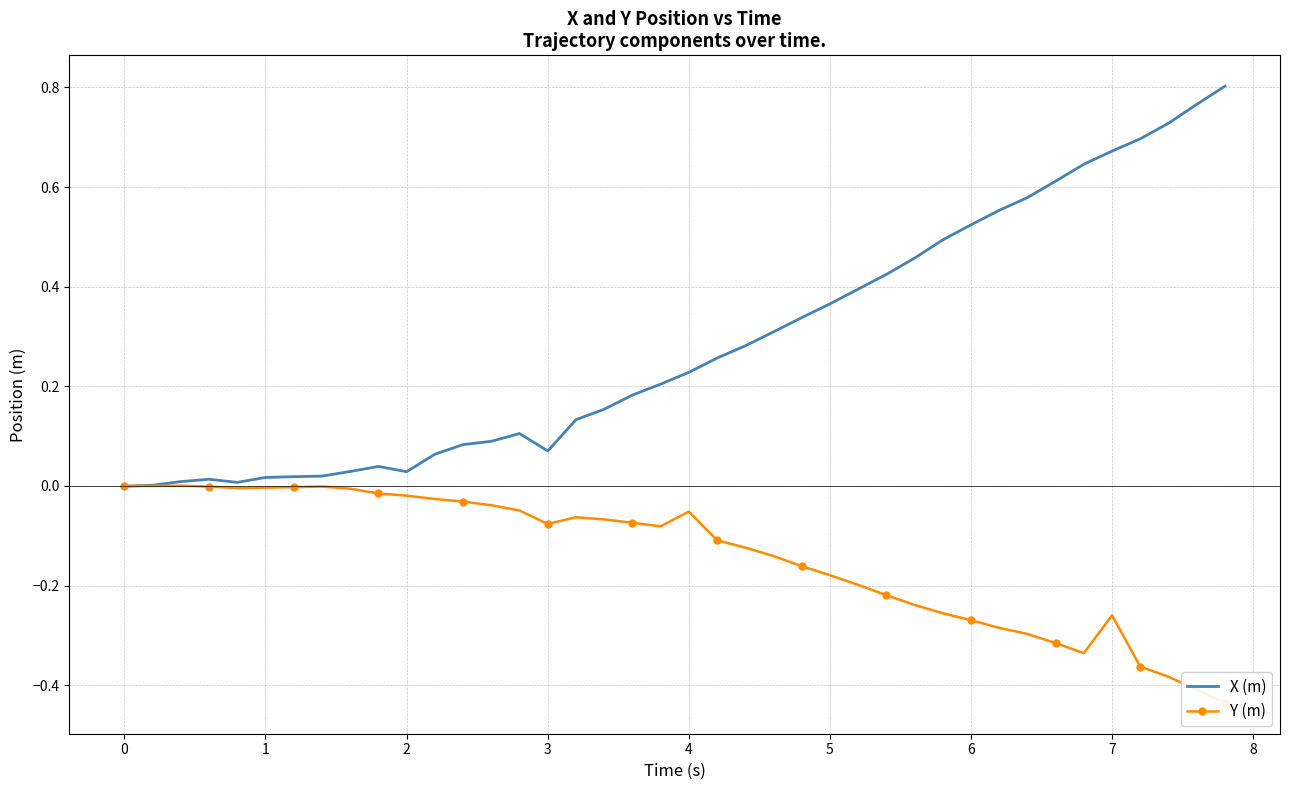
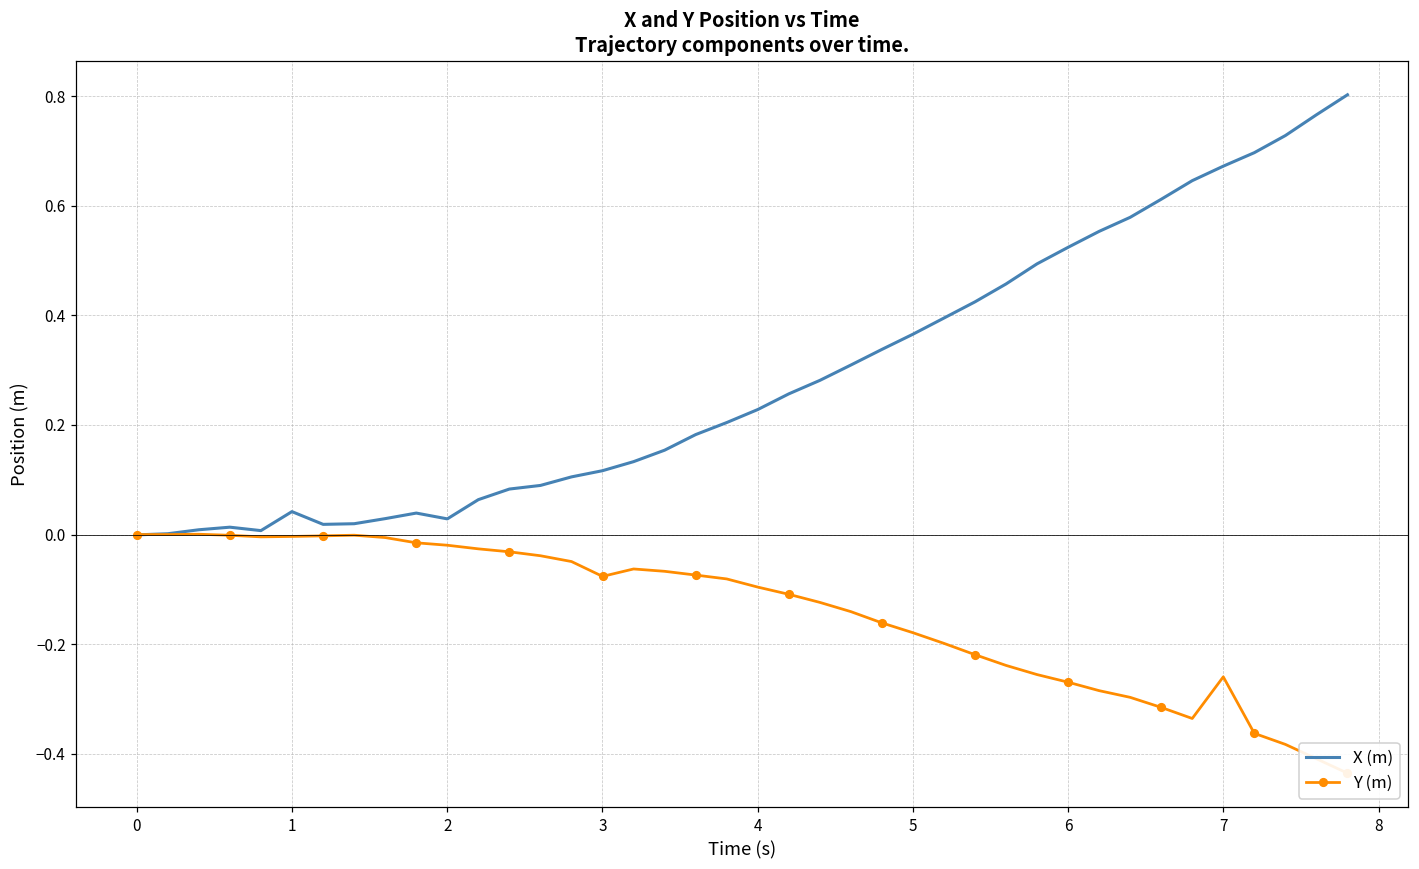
X (m), 1: 0.02 -> 0.04
X (m), 3: 0.07 -> 0.12
Y (m), 4: -0.05 -> -0.10
